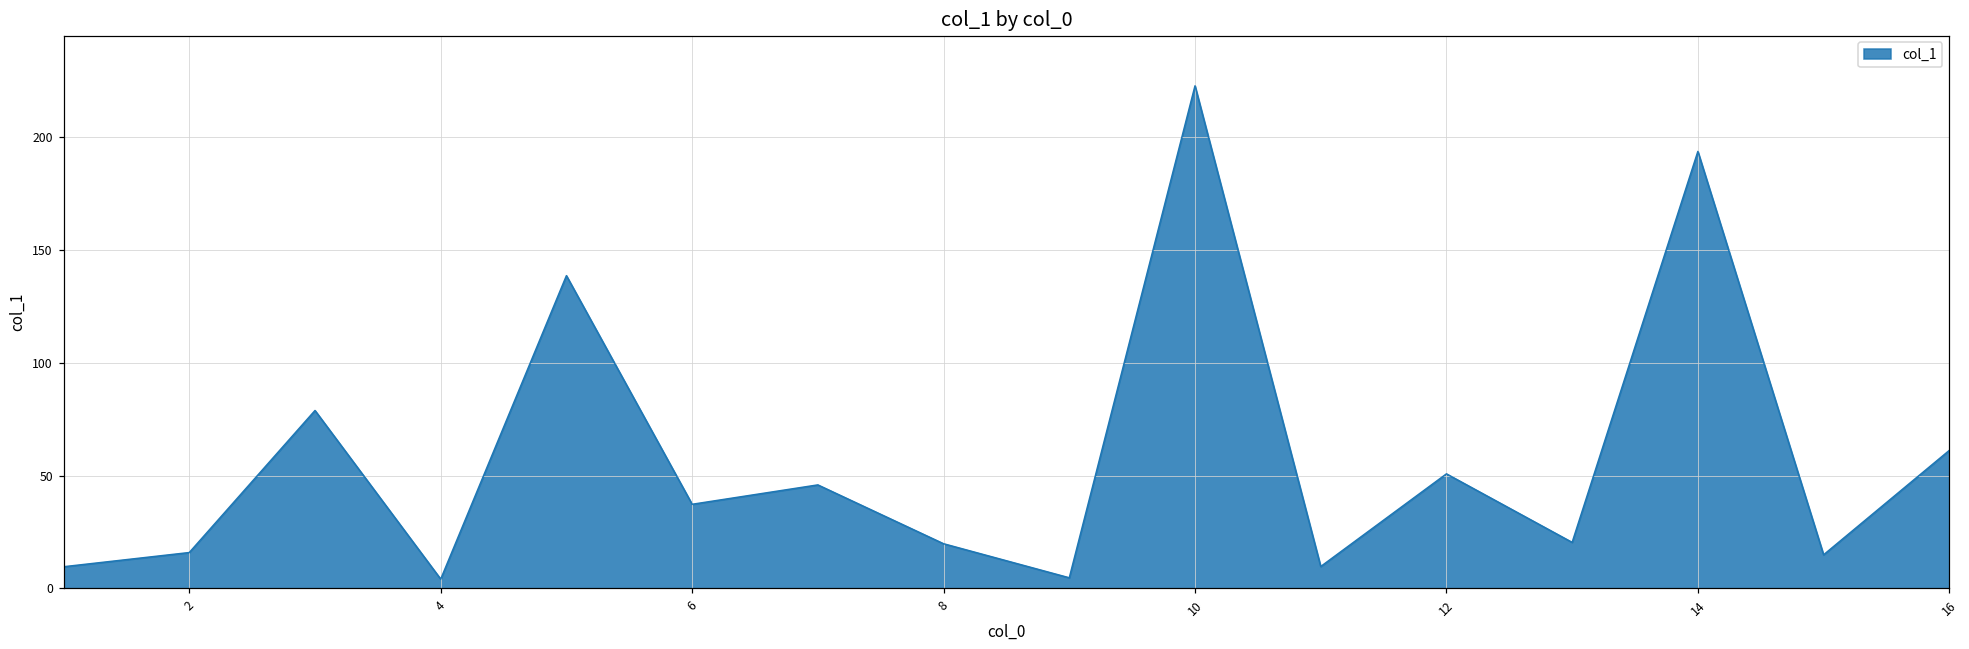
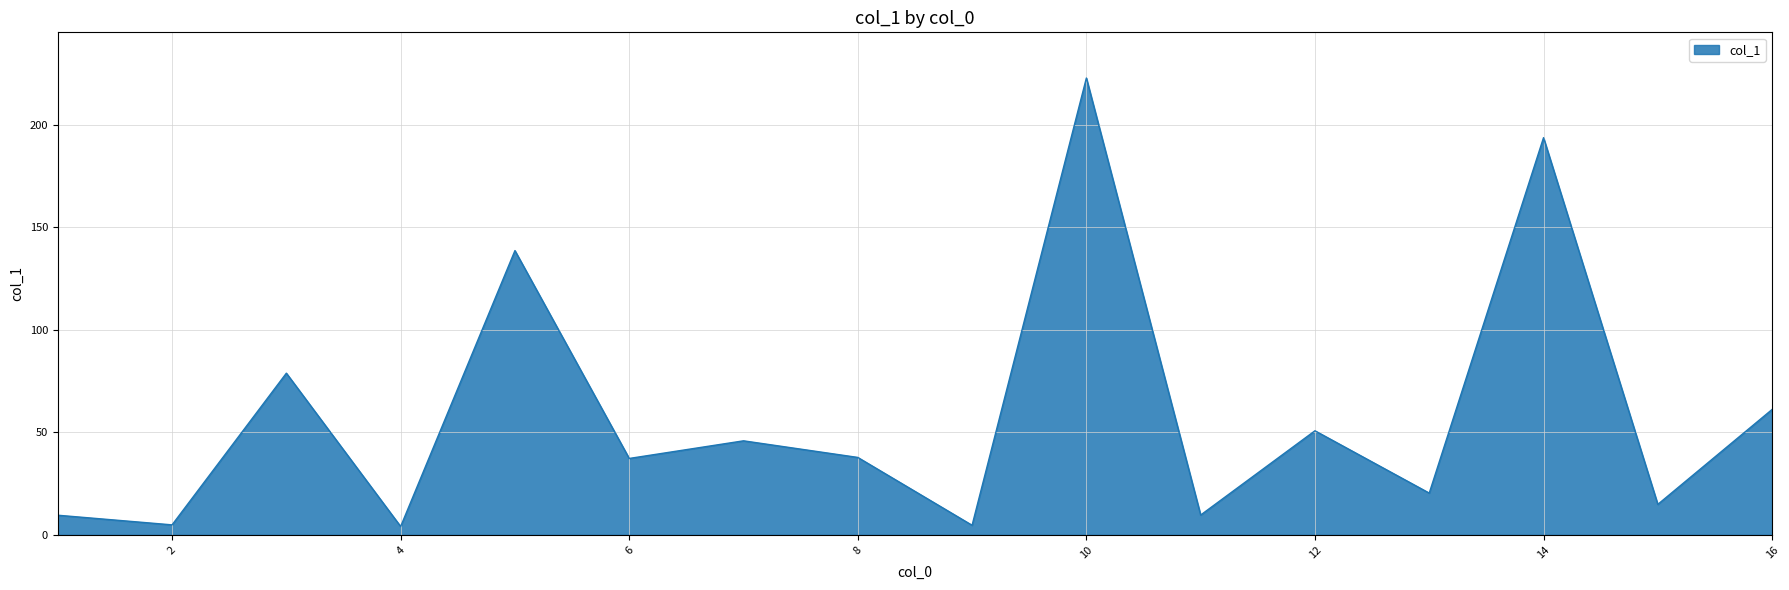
2: 16 -> 5
8: 20 -> 38
